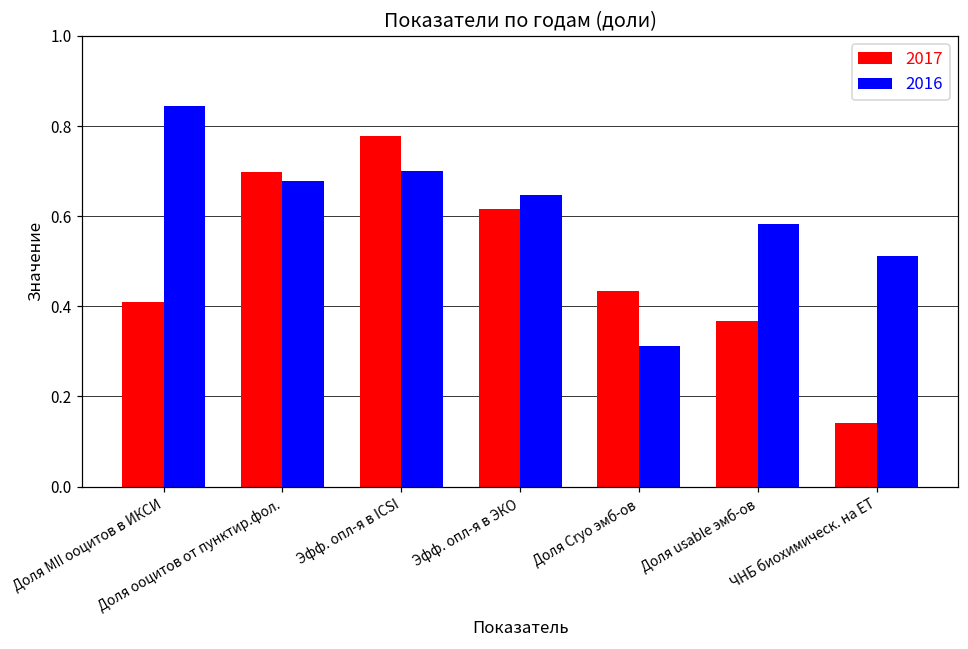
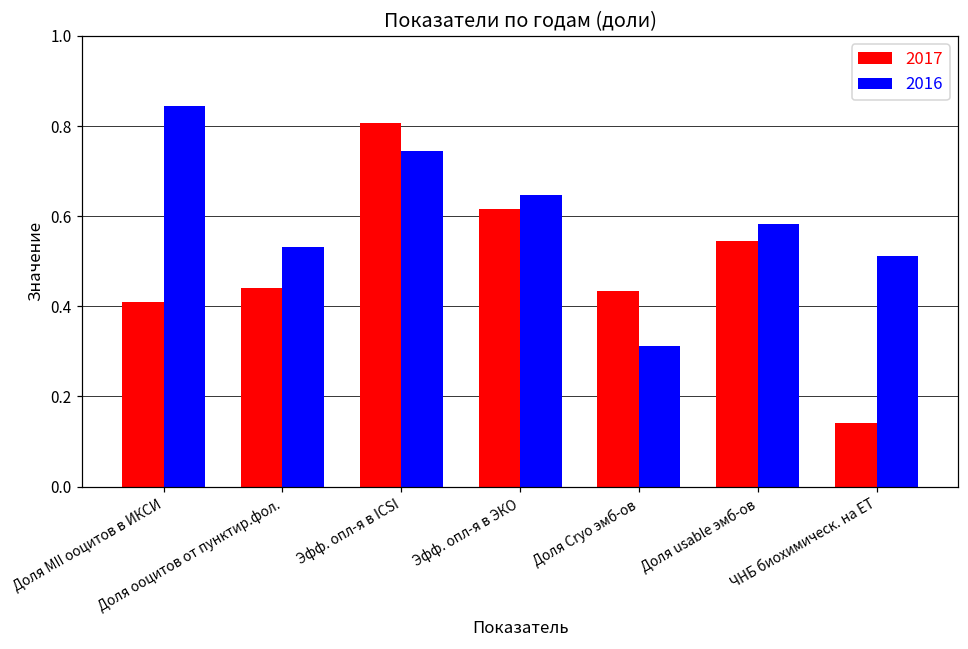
2017, Доля ооцитов от пунктир.фол.: 0.70 -> 0.44
2016, Доля ооцитов от пунктир.фол.: 0.68 -> 0.53
2017, Эфф. опл-я в ICSI: 0.78 -> 0.81
2016, Эфф. опл-я в ICSI: 0.70 -> 0.75
2017, Доля usable эмб-ов: 0.37 -> 0.55
